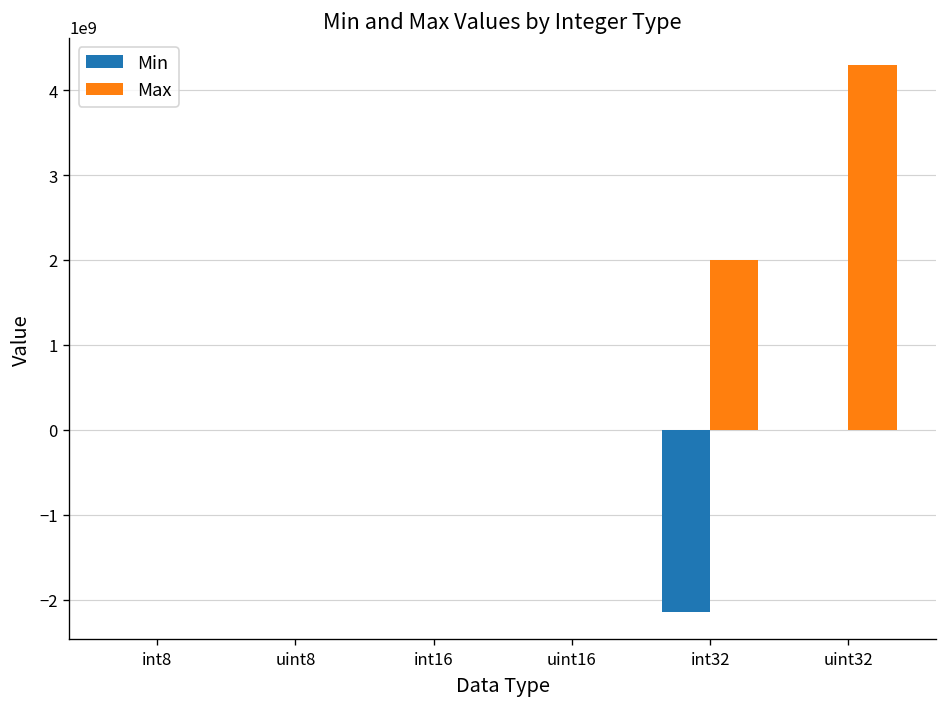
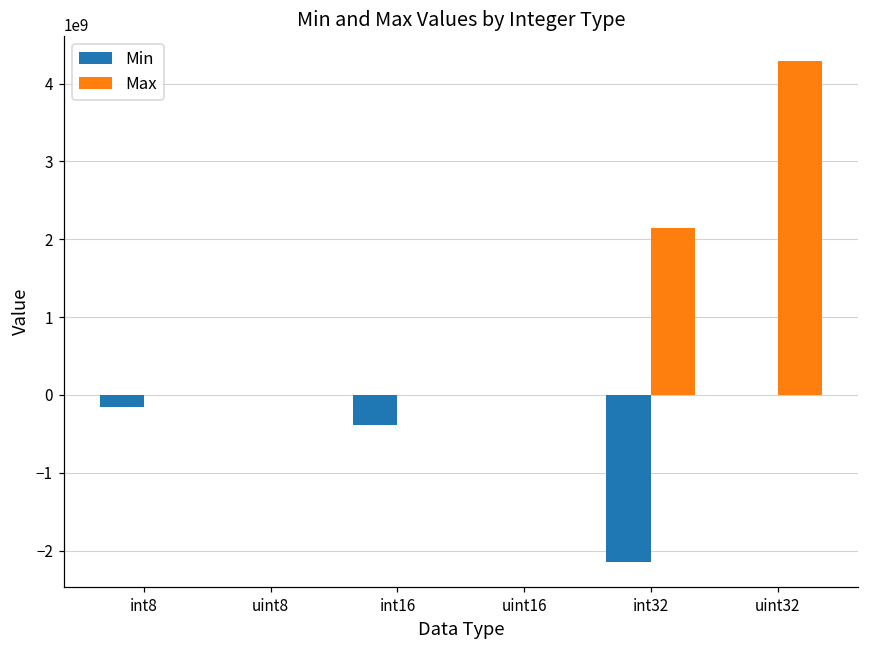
Min, int8: 0 -> -200000000
Min, int16: 0 -> -400000000
Max, int32: 2000000000 -> 2100000000
